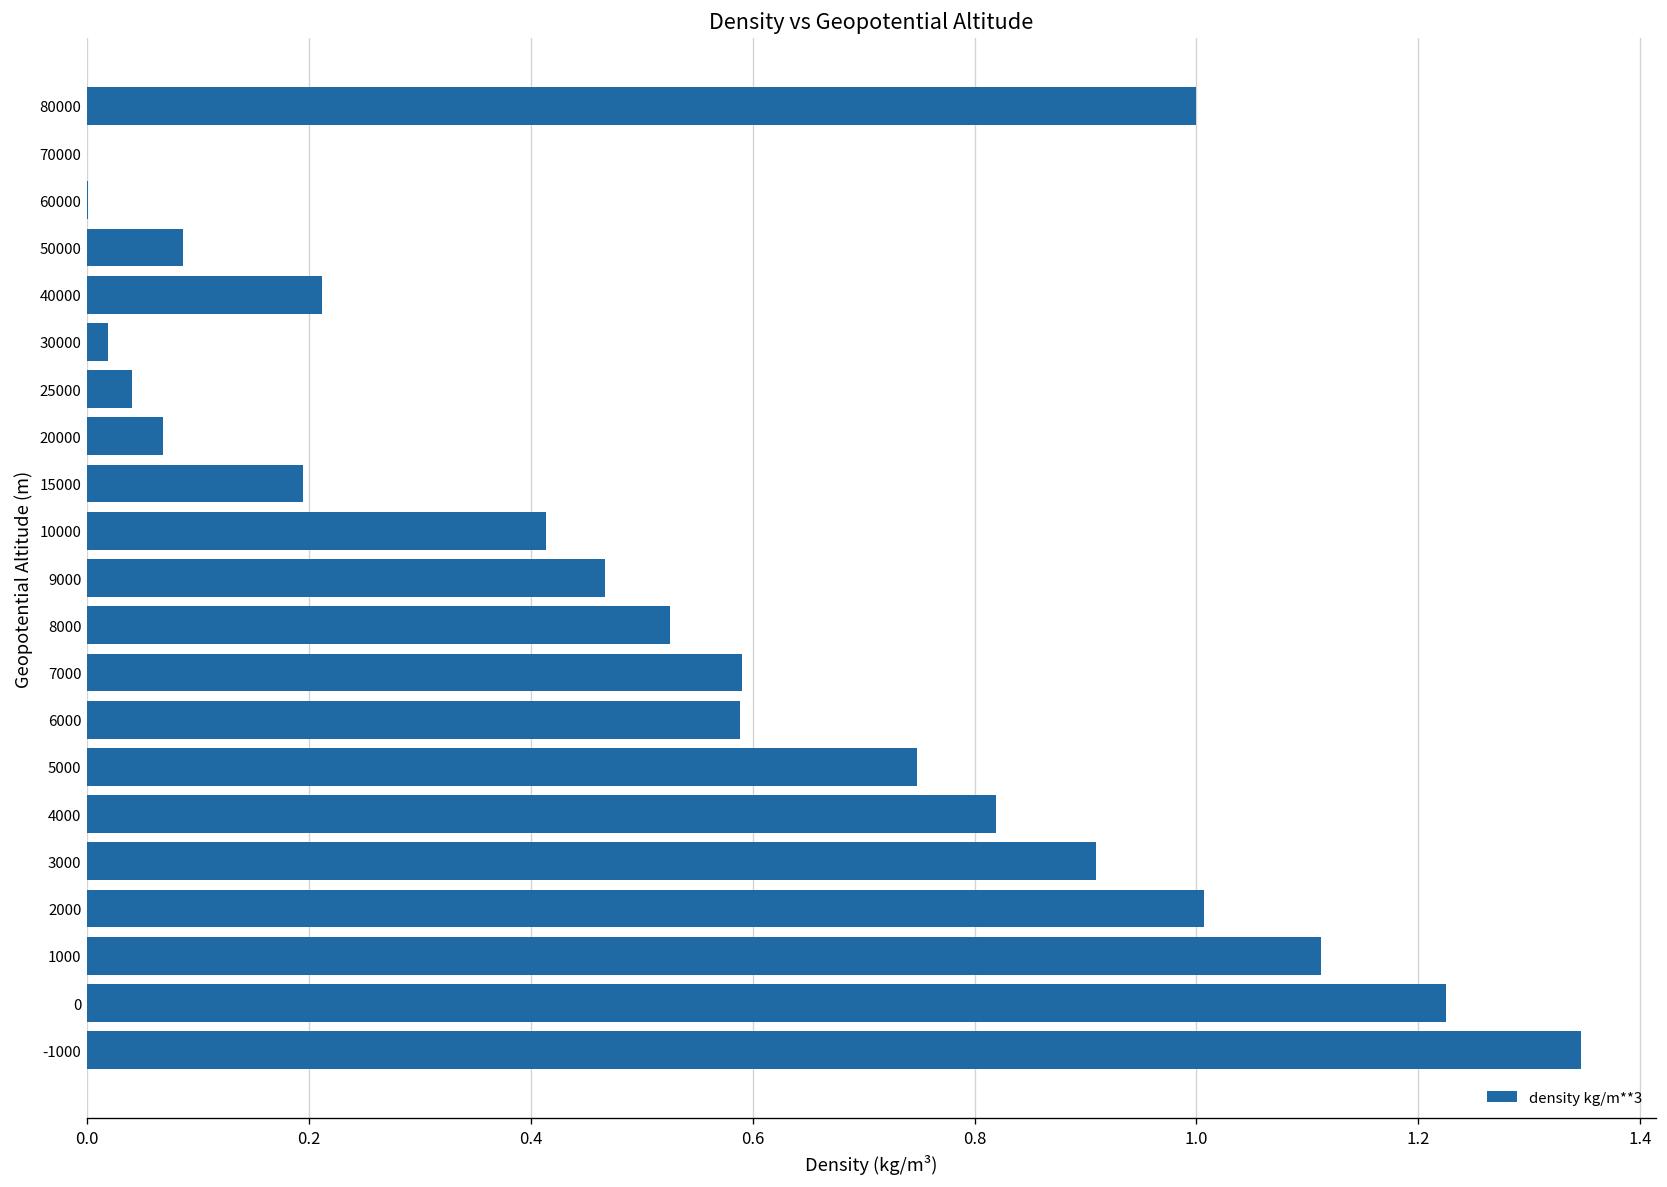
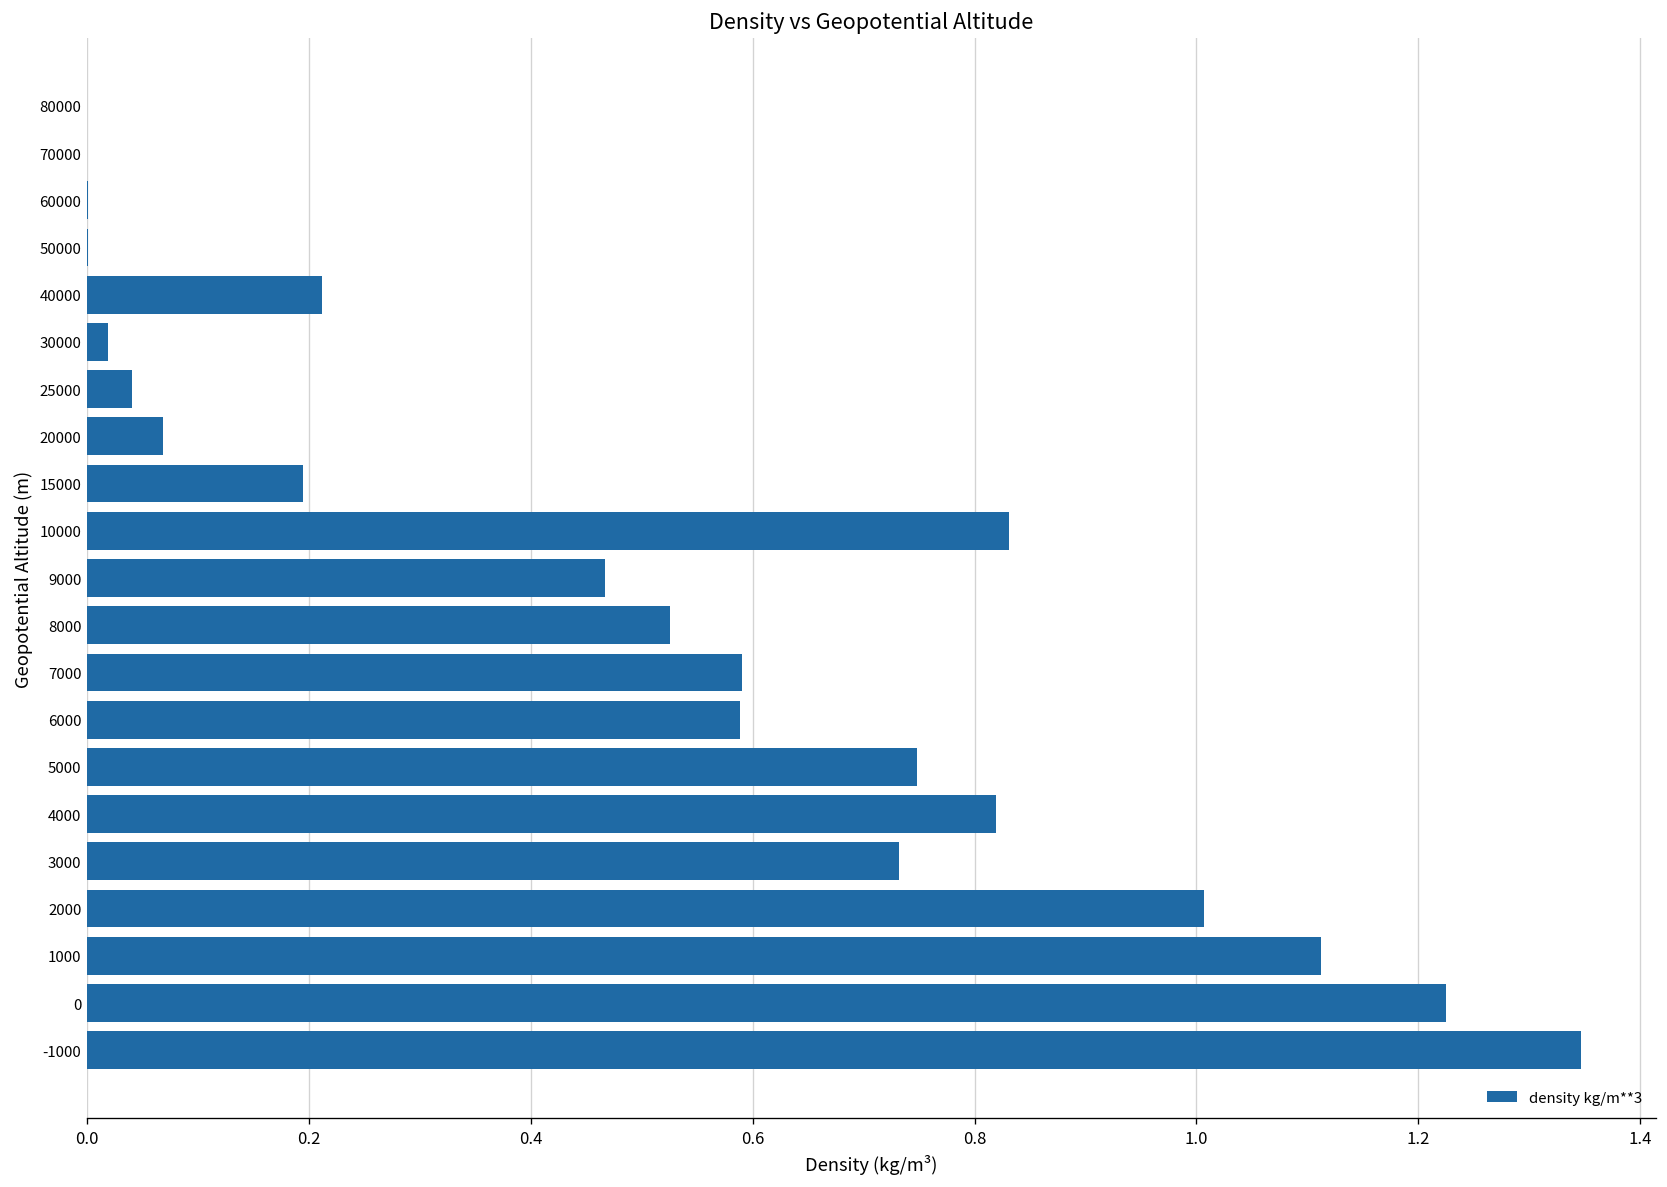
80000: 1 -> 0
50000: 0.09 -> 0.00
10000: 0.41 -> 0.83
3000: 0.91 -> 0.73
